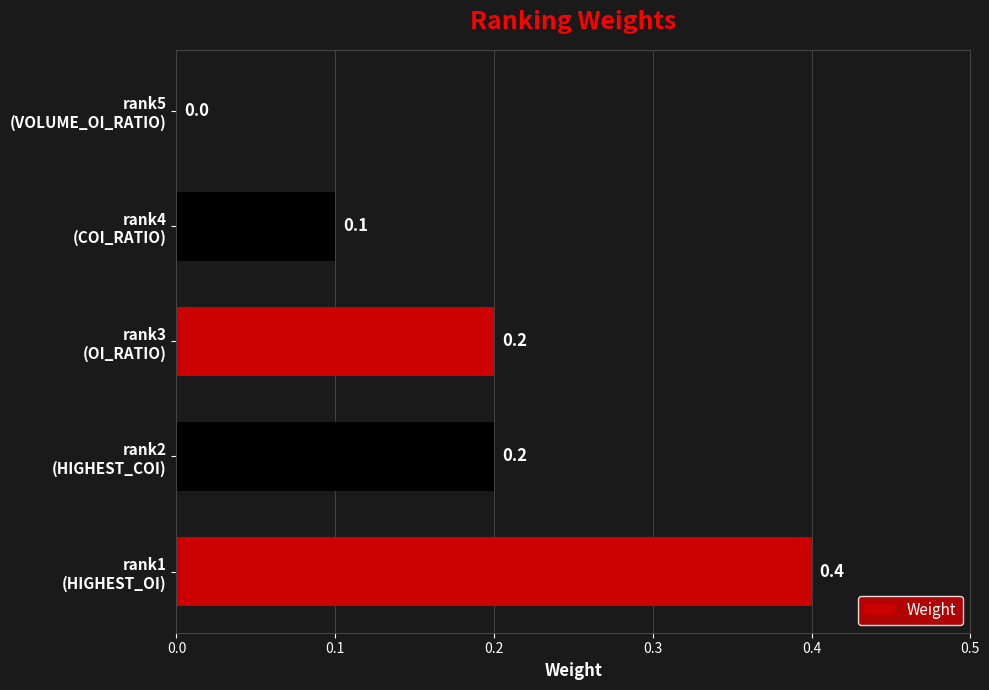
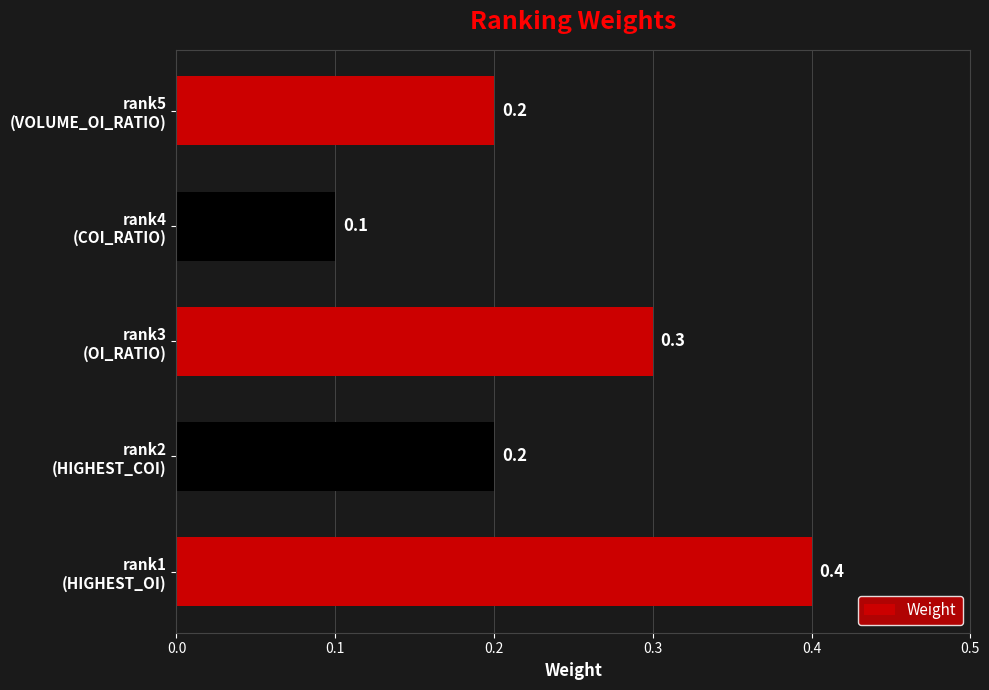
rank5 (VOLUME_OI_RATIO): 0.0 -> 0.2
rank3 (OI_RATIO): 0.2 -> 0.3
